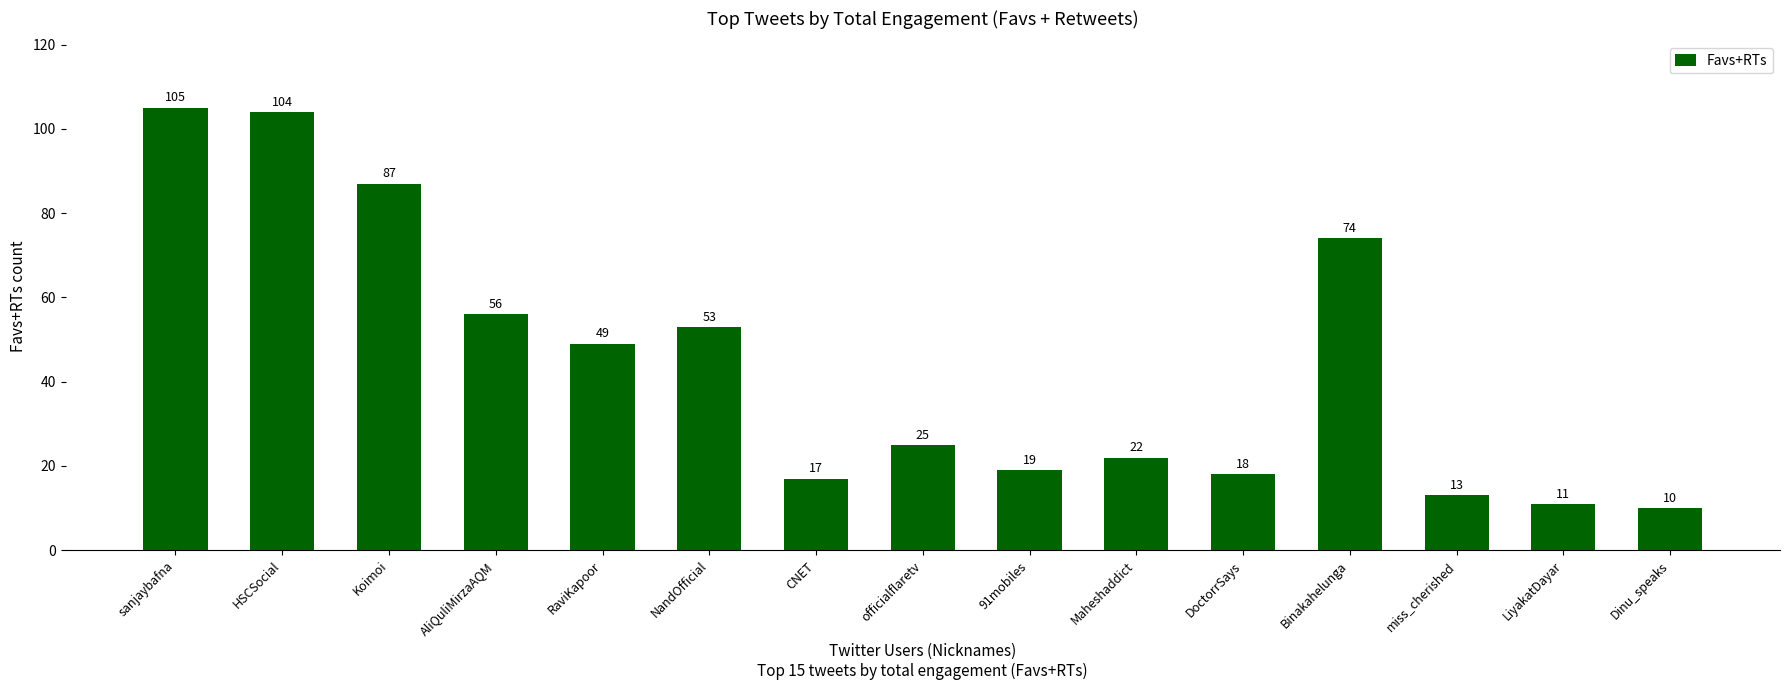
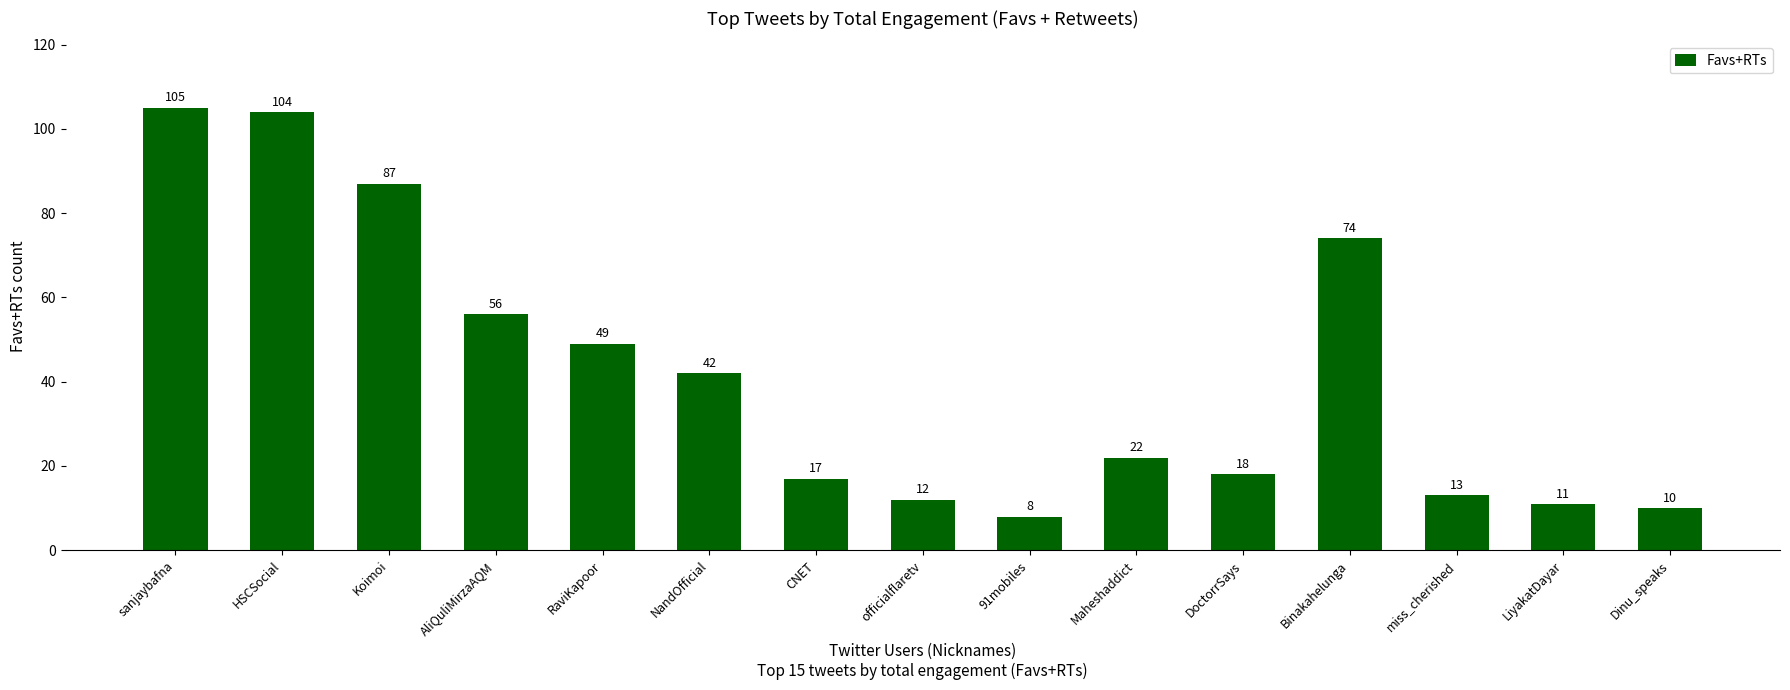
NandOfficial: 53 -> 42
officialflaretv: 25 -> 12
91mobiles: 19 -> 8
